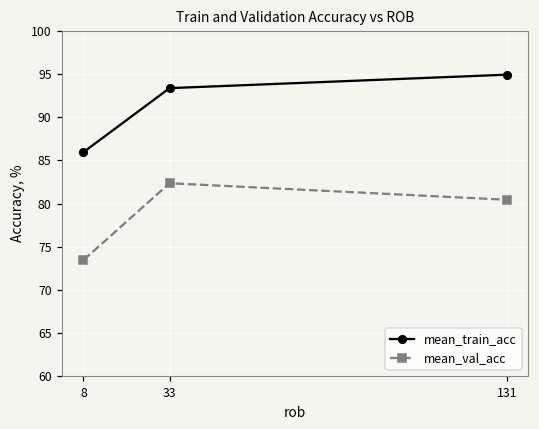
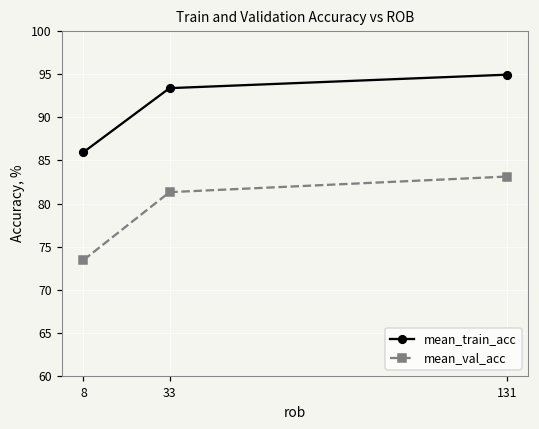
mean_val_acc, 33: 82 -> 81
mean_val_acc, 131: 80 -> 83
